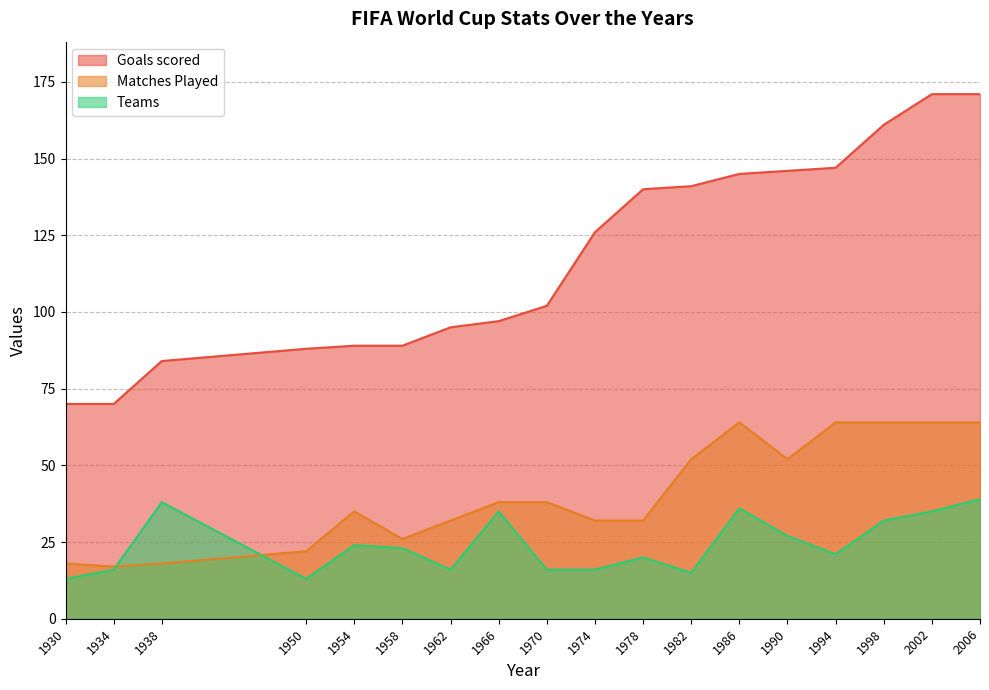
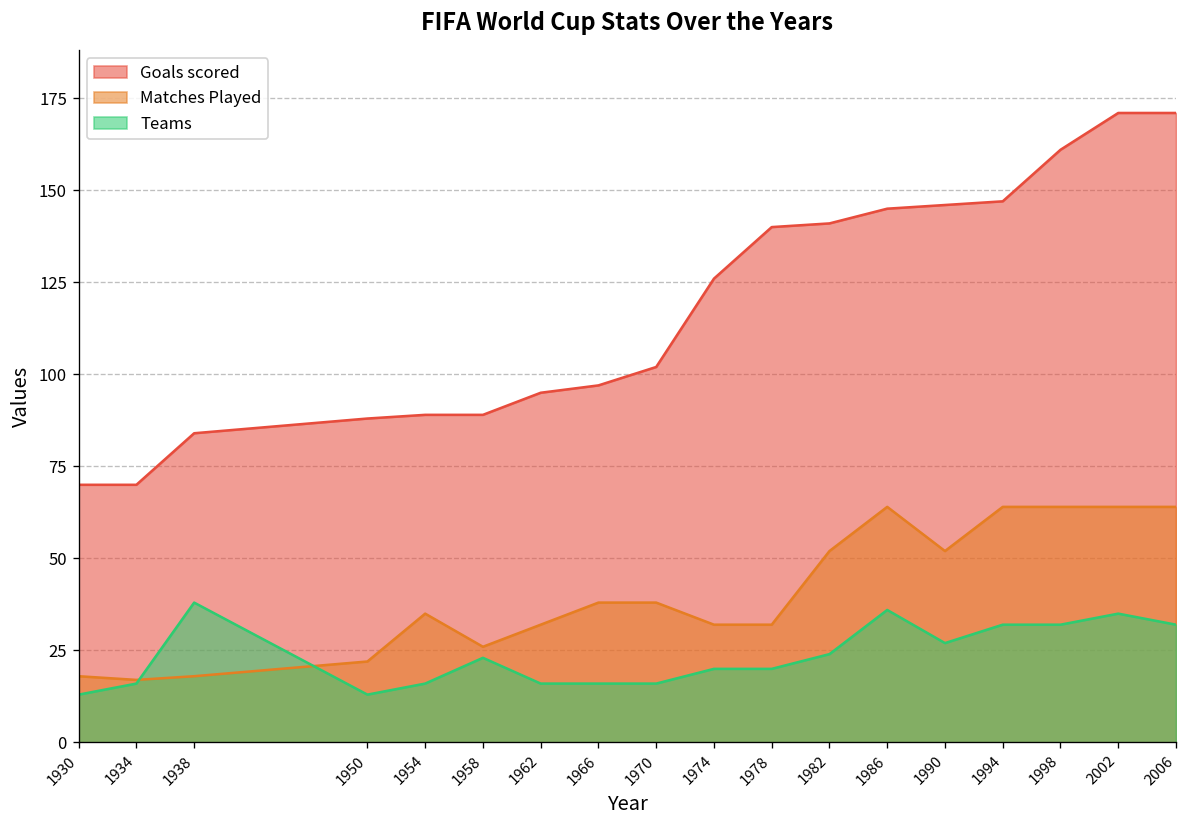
Teams, 1954: 24 -> 16
Teams, 1966: 35 -> 16
Teams, 1974: 16 -> 20
Teams, 1982: 15 -> 24
Teams, 1994: 21 -> 32
Teams, 2006: 39 -> 32
